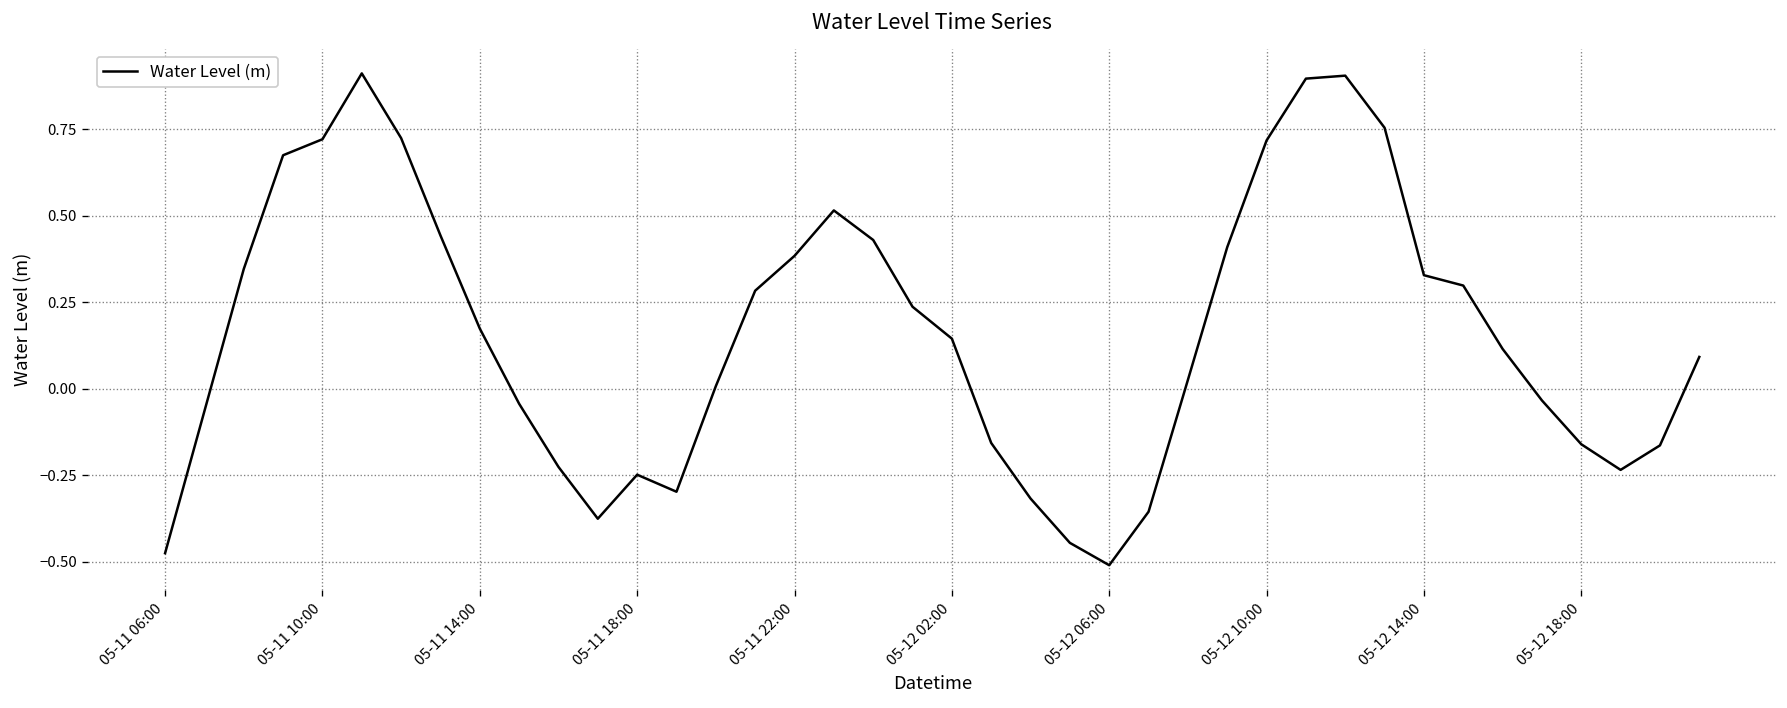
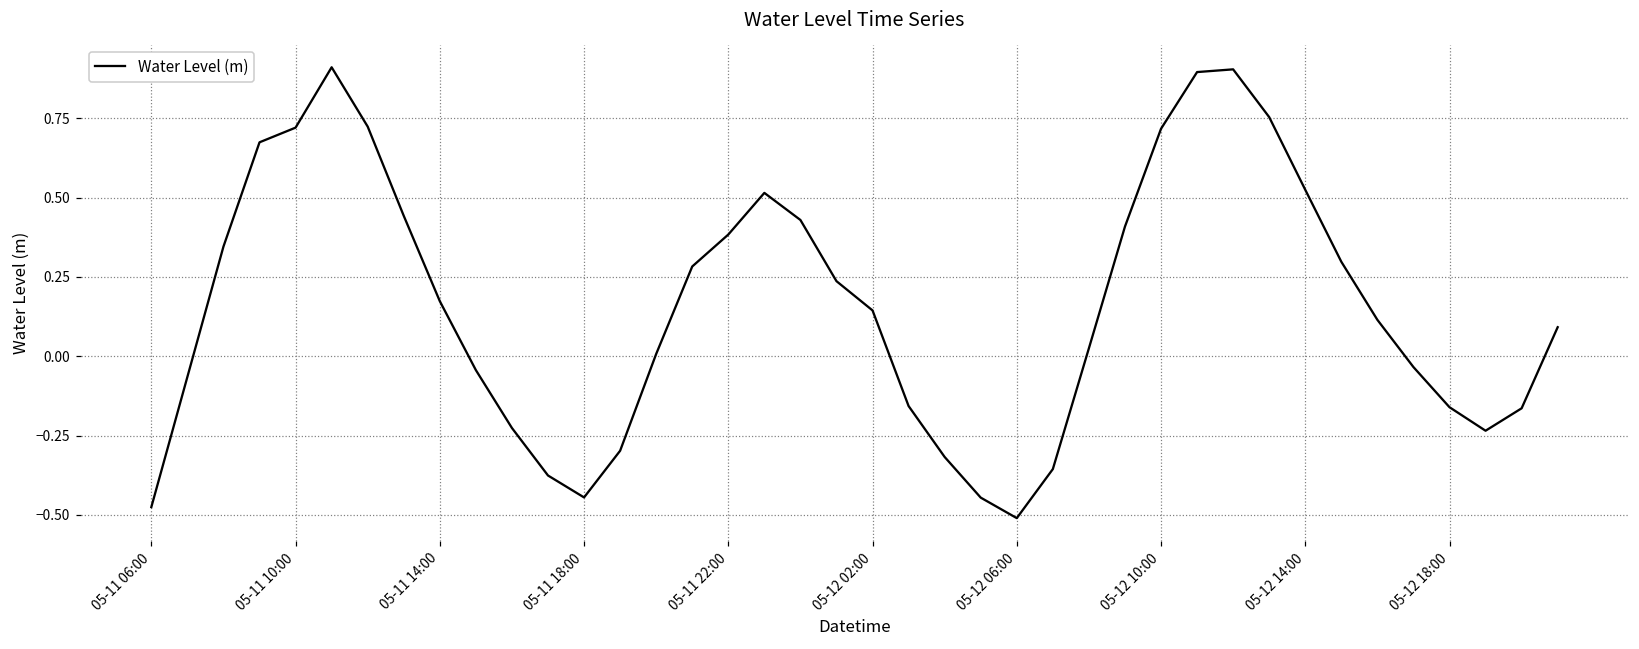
05-11 18:00: -0.25 -> -0.45
05-12 14:00: 0.33 -> 0.52
